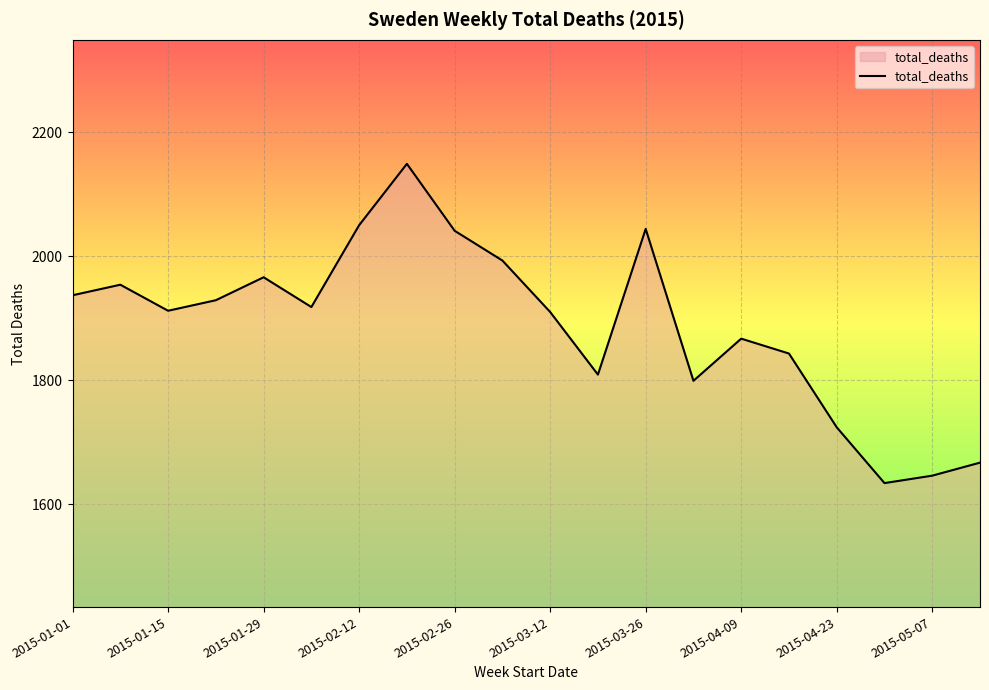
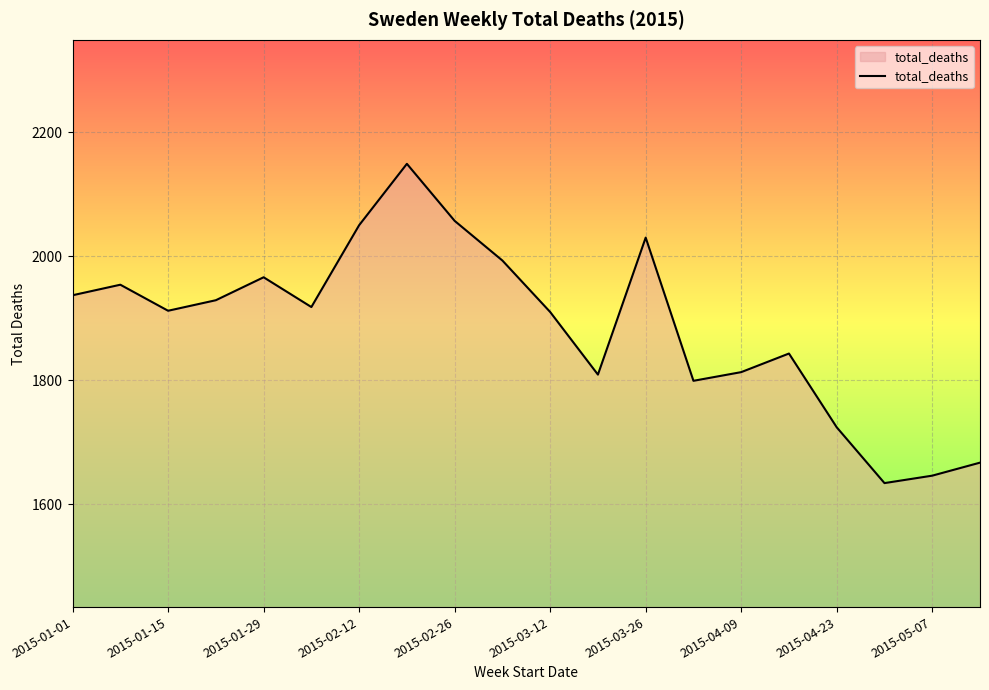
2015-02-26: 2040 -> 2060
2015-03-26: 2040 -> 2030
2015-04-09: 1870 -> 1810
